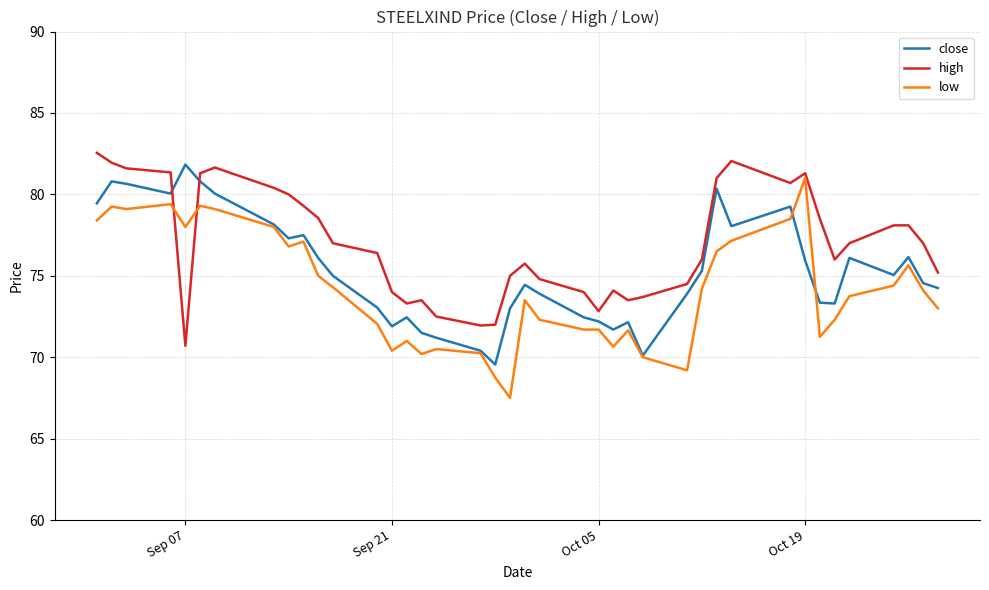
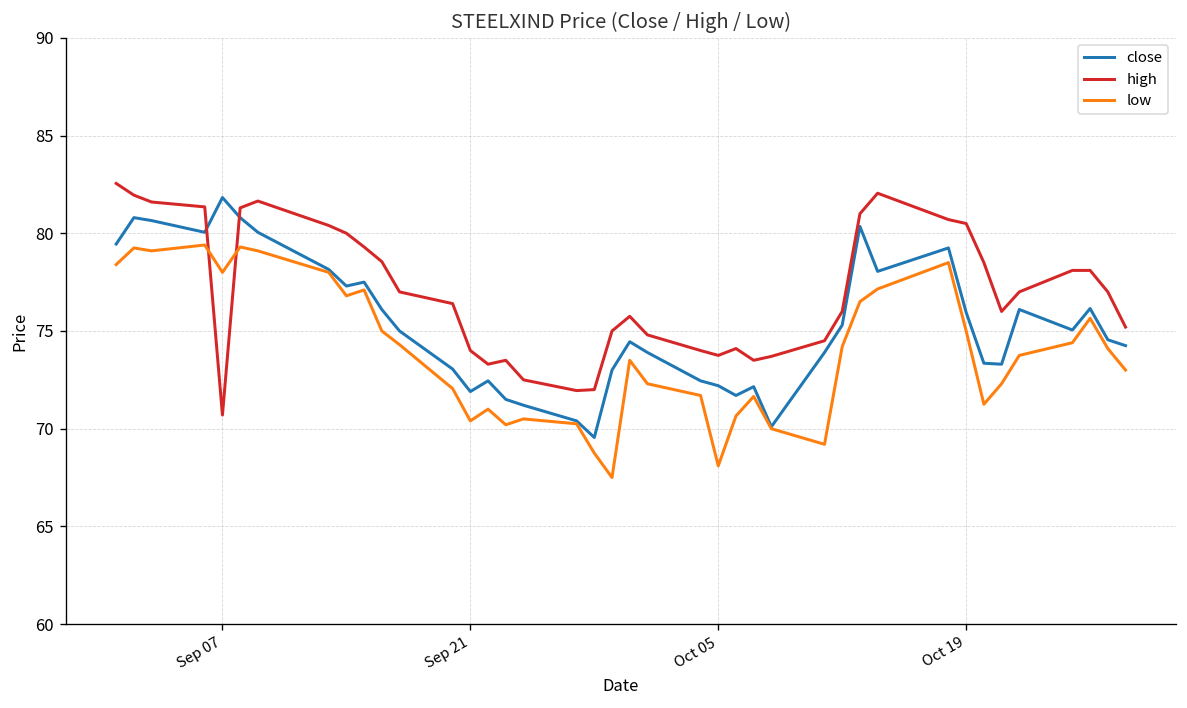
high, Oct 05: 72.8 -> 73.8
low, Oct 05: 71.7 -> 68.1
high, Oct 19: 81.3 -> 80.5
low, Oct 19: 81 -> 75
